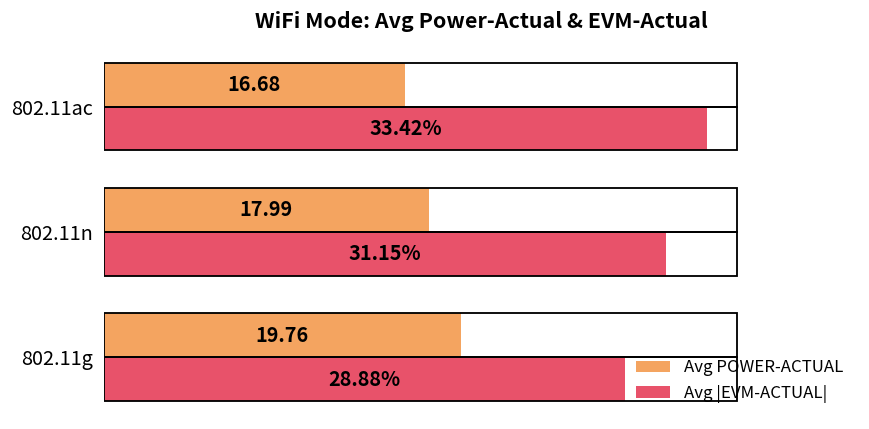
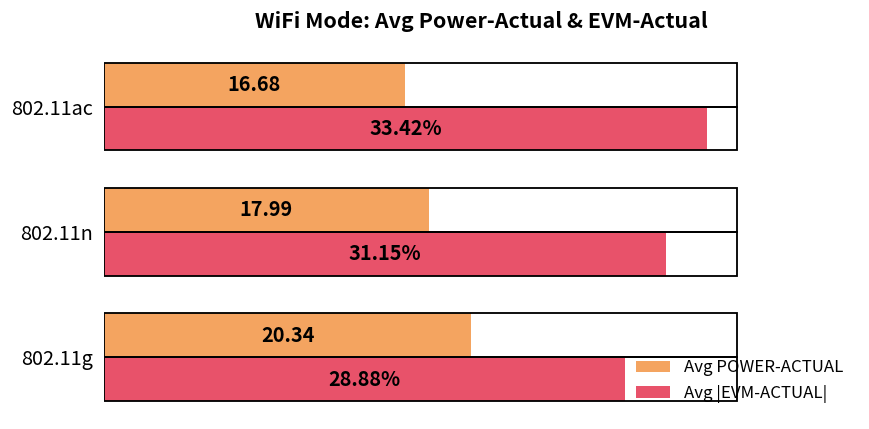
Avg POWER-ACTUAL, 802.11g: 19.76 -> 20.34
